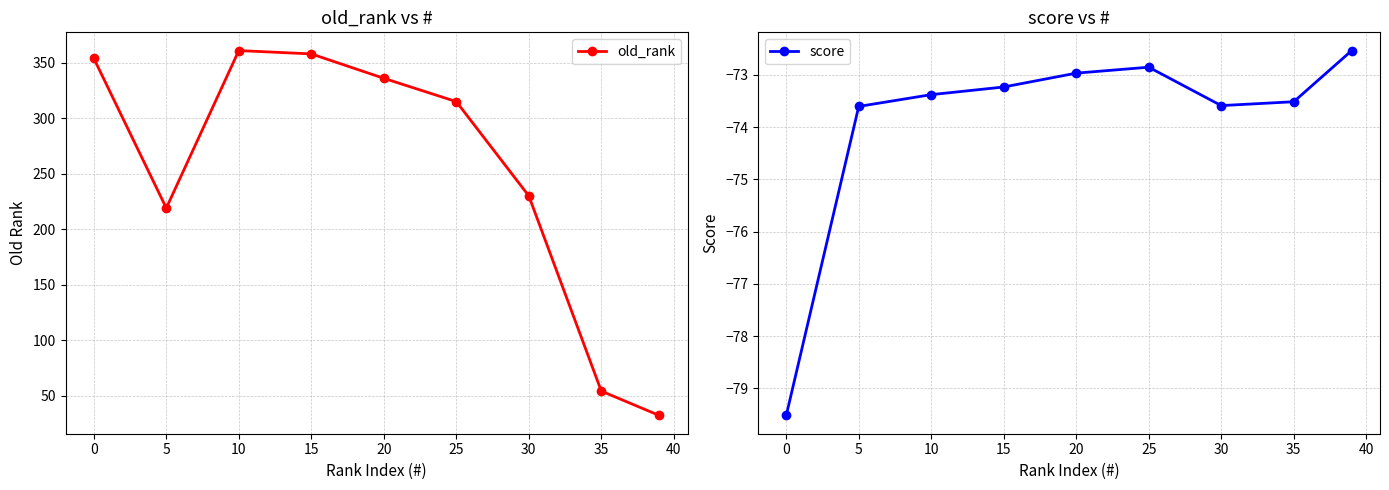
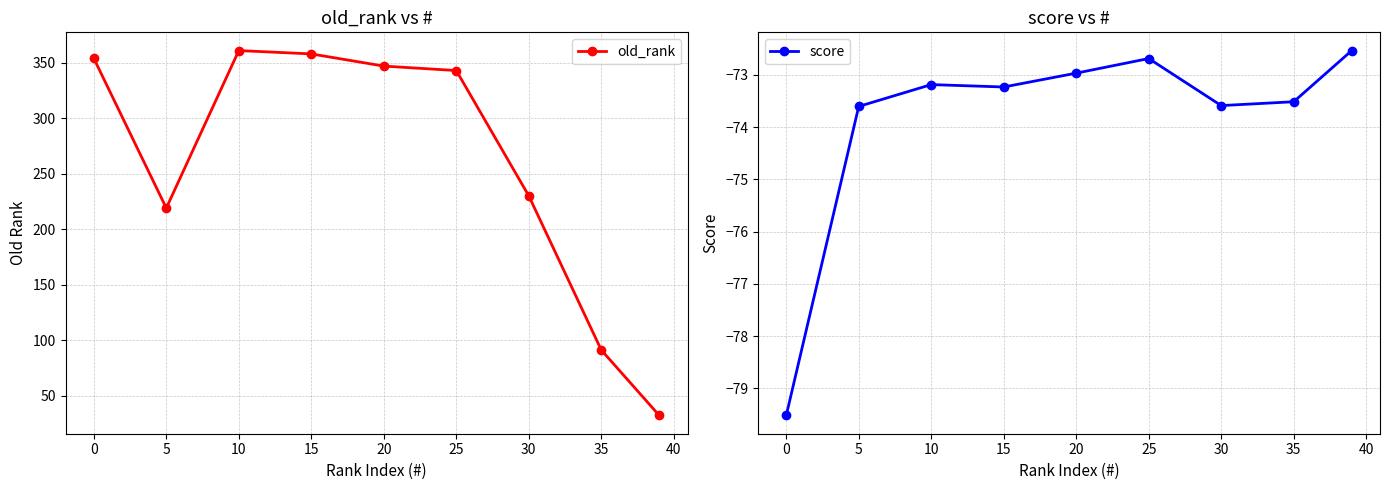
old_rank vs #, 20: 336 -> 347
old_rank vs #, 25: 315 -> 343
old_rank vs #, 35: 54 -> 91
score vs #, 10: -73.4 -> -73.2
score vs #, 25: -72.9 -> -72.7
